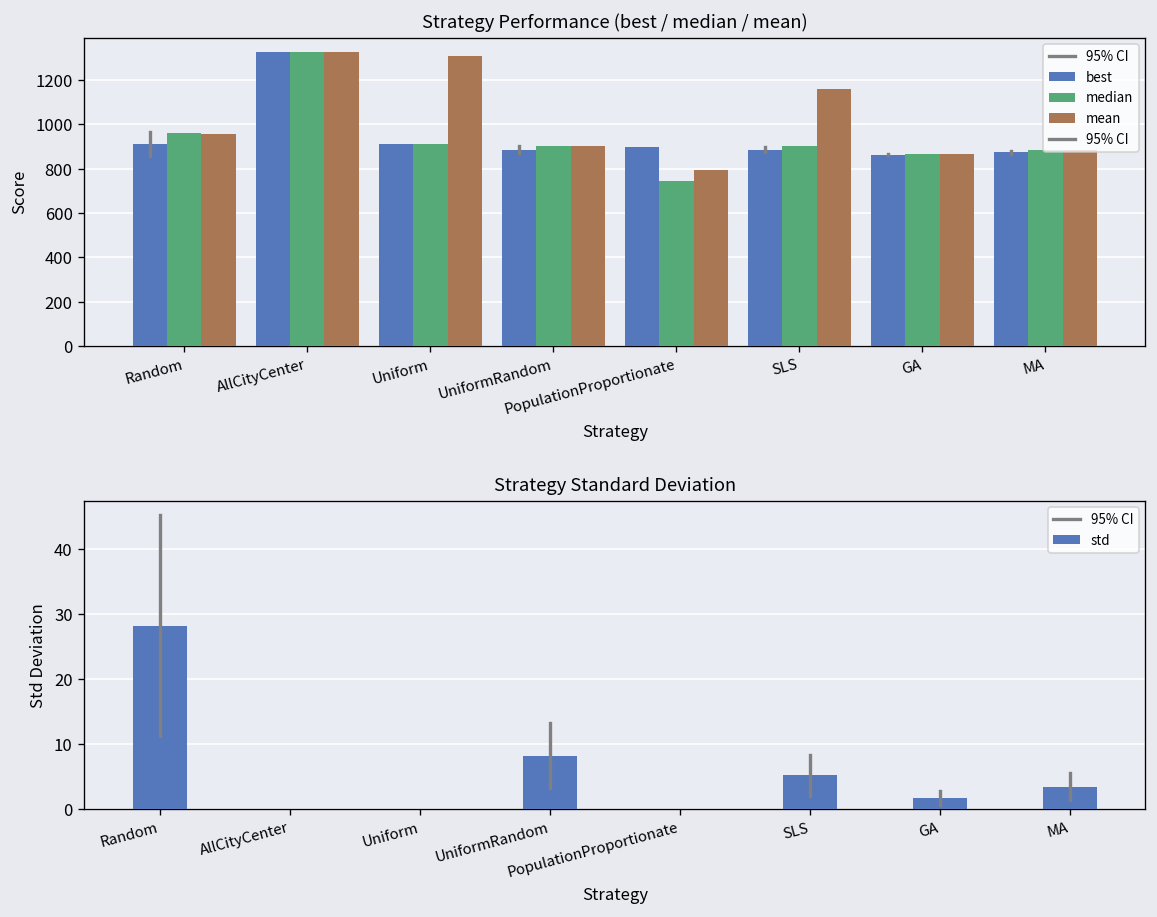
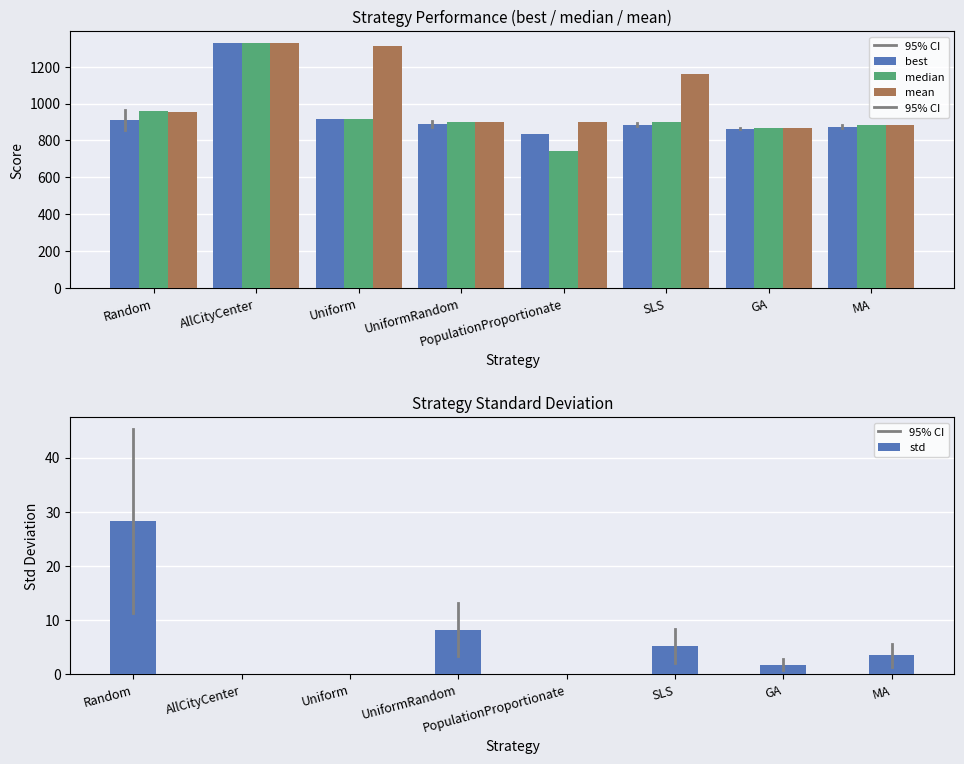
Strategy Performance (best / median / mean), best, PopulationProportionate: 900 -> 830
Strategy Performance (best / median / mean), mean, PopulationProportionate: 790 -> 900
